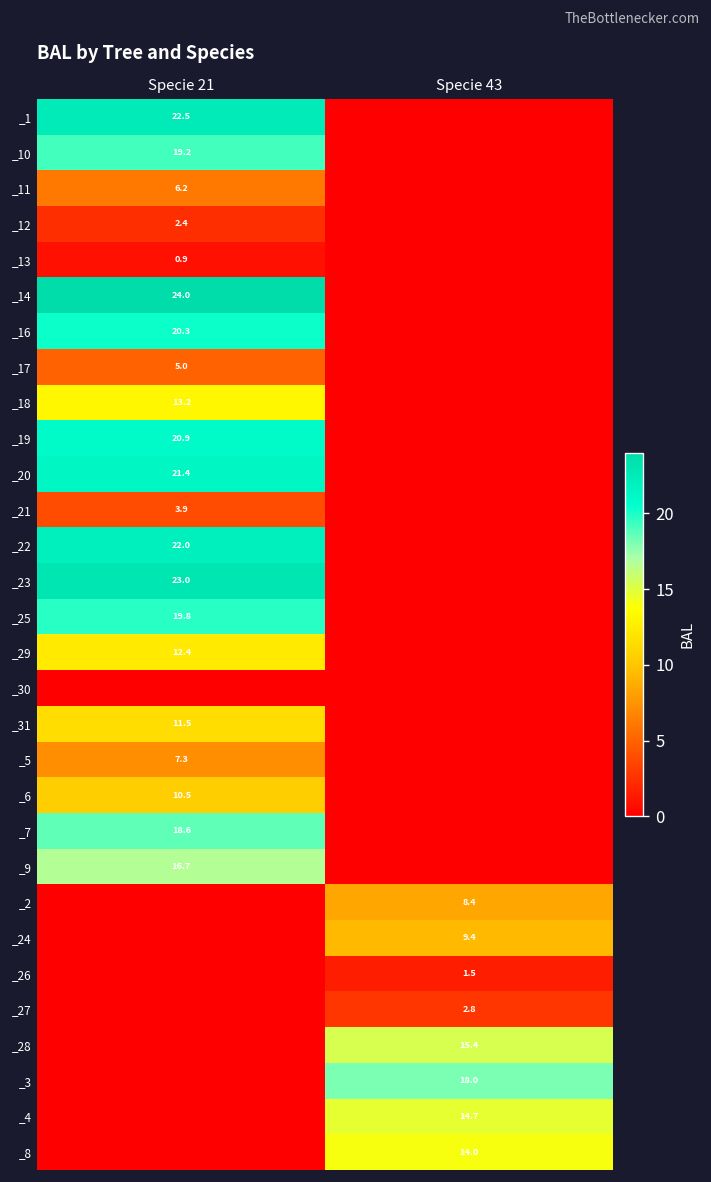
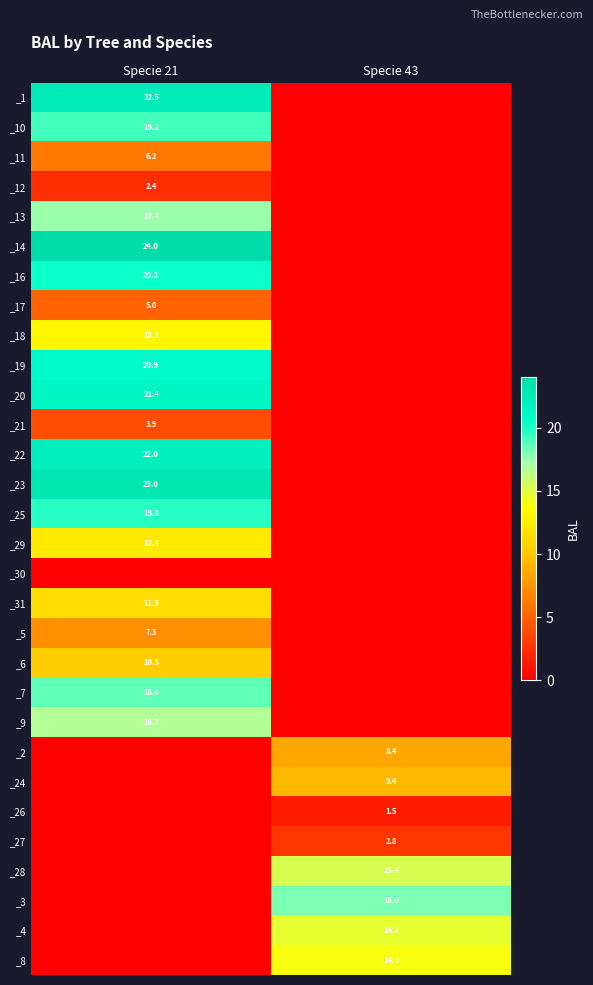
_13, Specie 21: 0.9 -> 17.4
